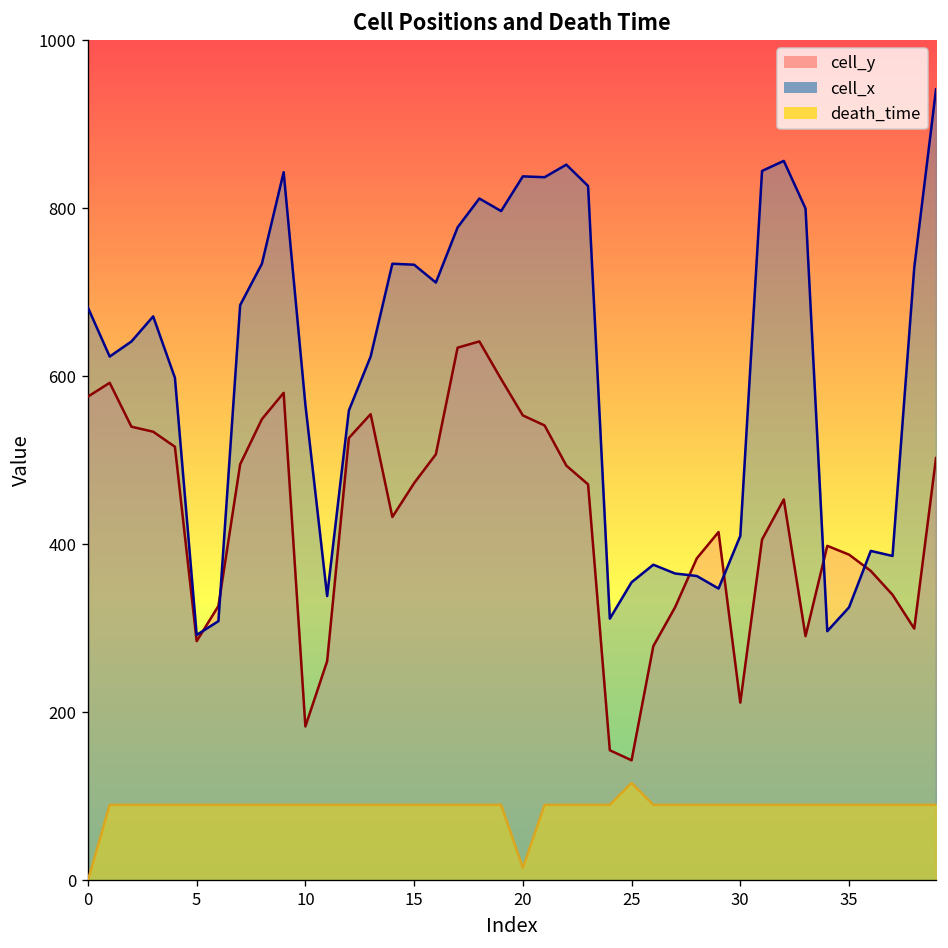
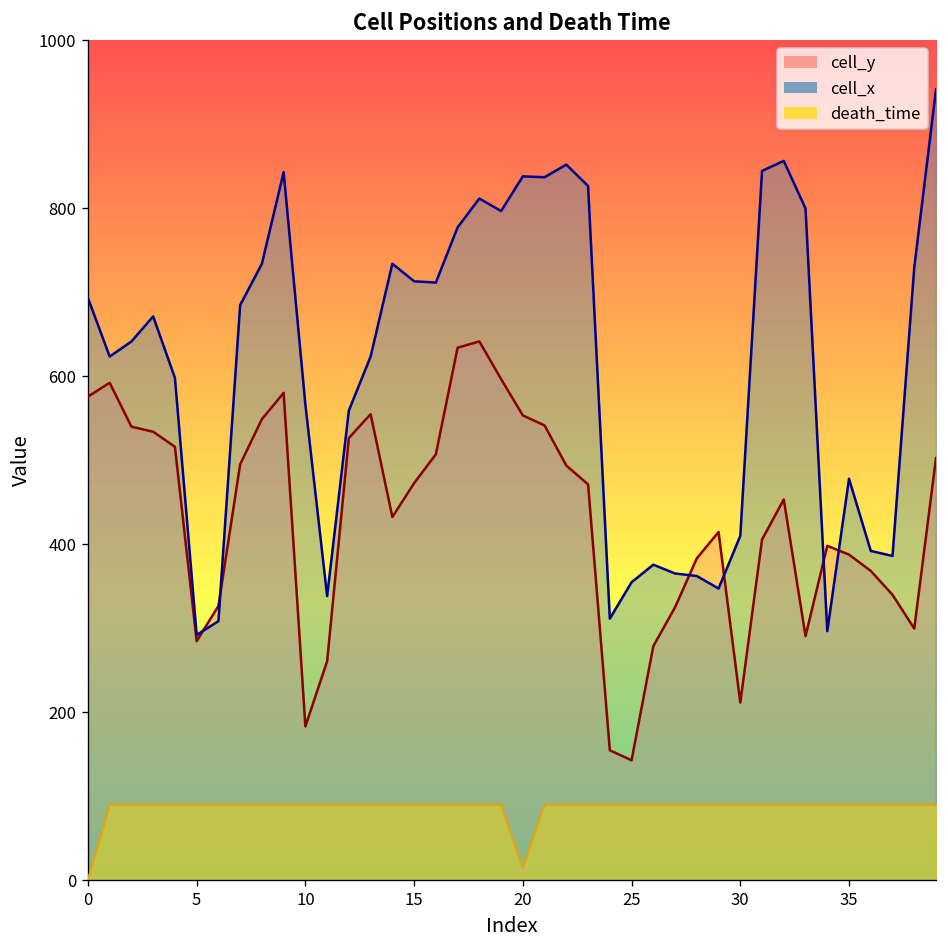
cell_x, 0: 680 -> 690
cell_x, 15: 730 -> 710
death_time, 25: 120 -> 90
cell_x, 35: 320 -> 480
